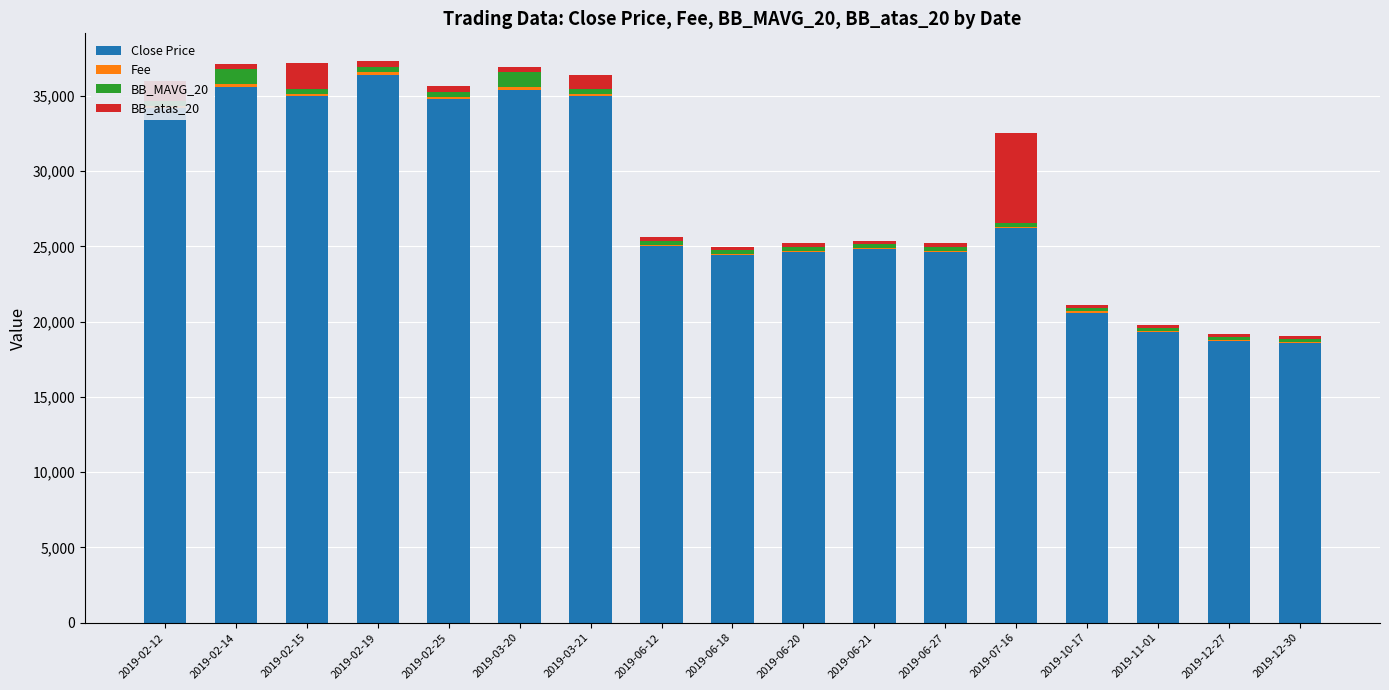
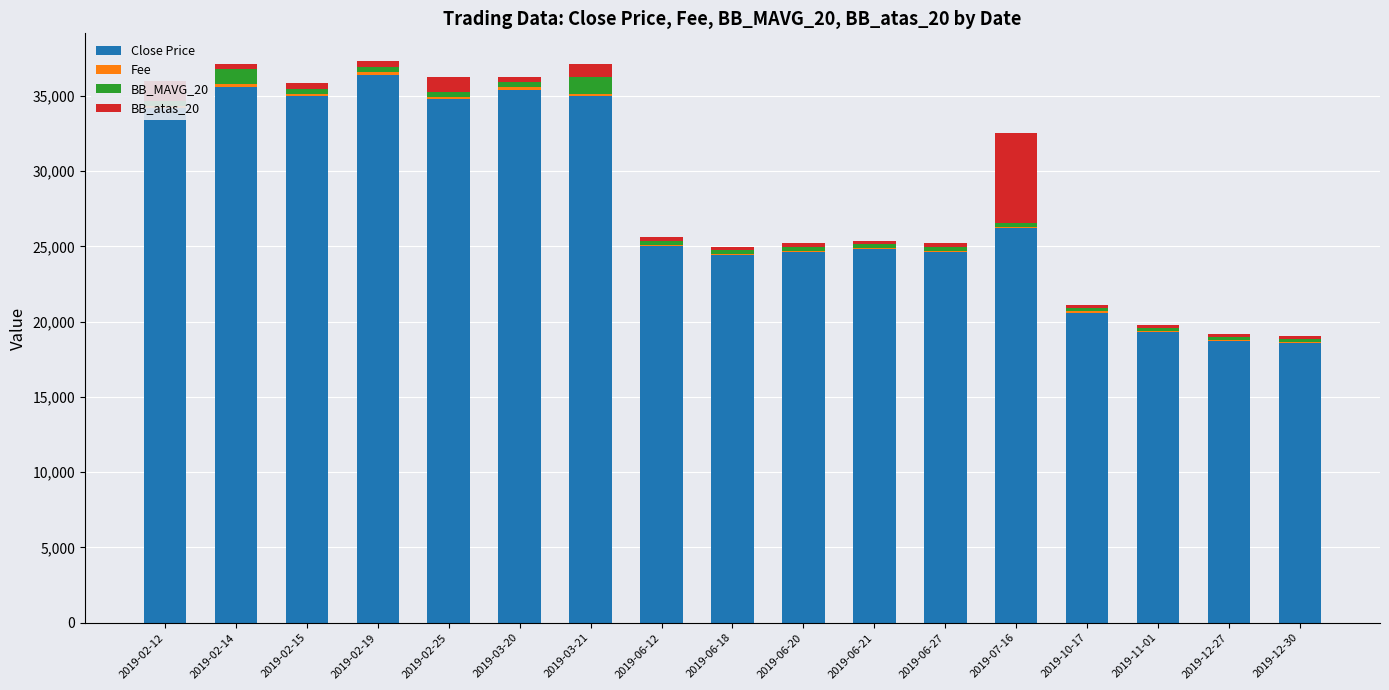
BB_atas_20, 2019-02-15: 1,700 -> 400
BB_atas_20, 2019-02-25: 400 -> 1,000
BB_MAVG_20, 2019-03-20: 1,000 -> 400
BB_MAVG_20, 2019-03-21: 400 -> 1,100
